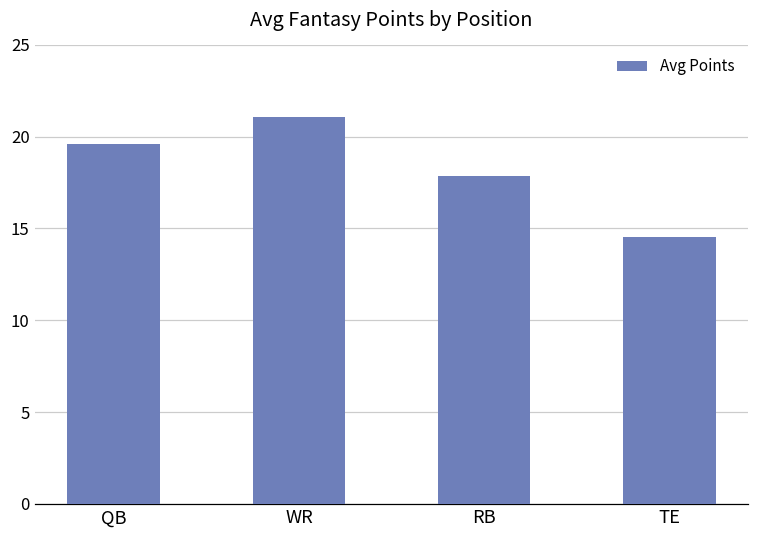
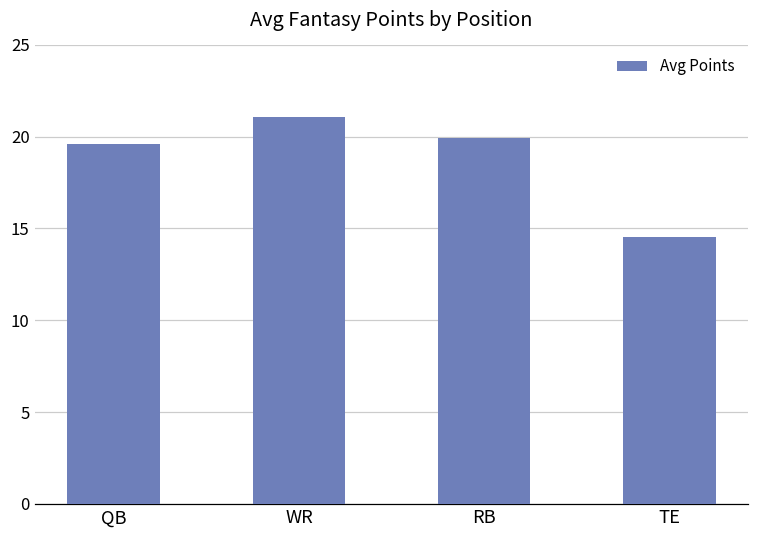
RB: 17.9 -> 19.9
